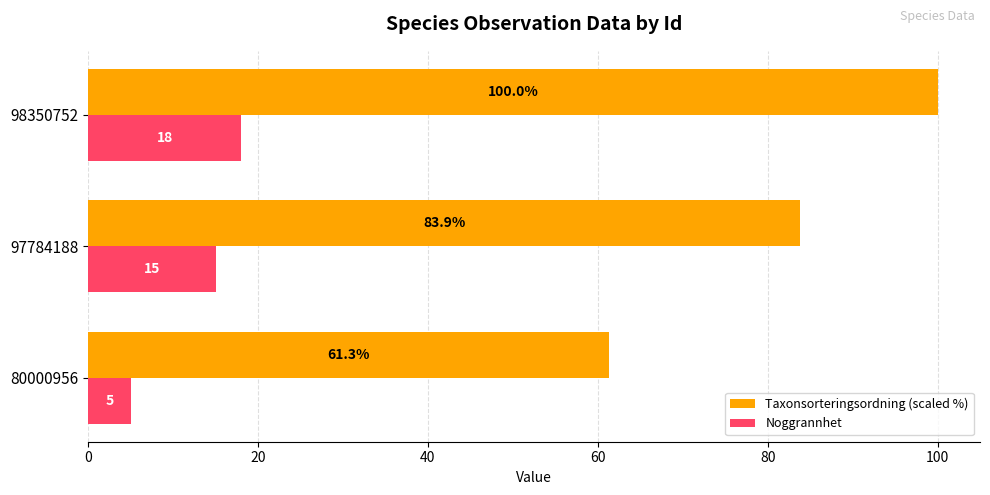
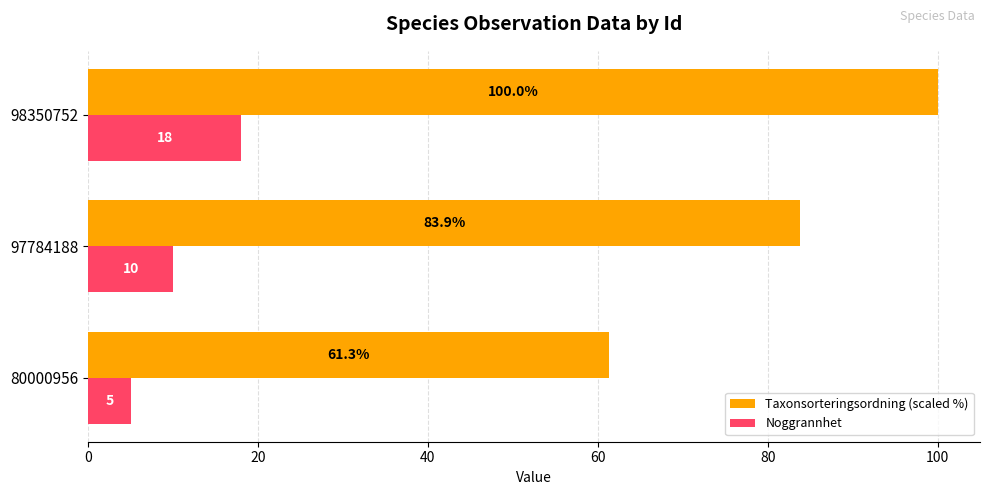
Noggrannhet, 97784188: 15 -> 10
